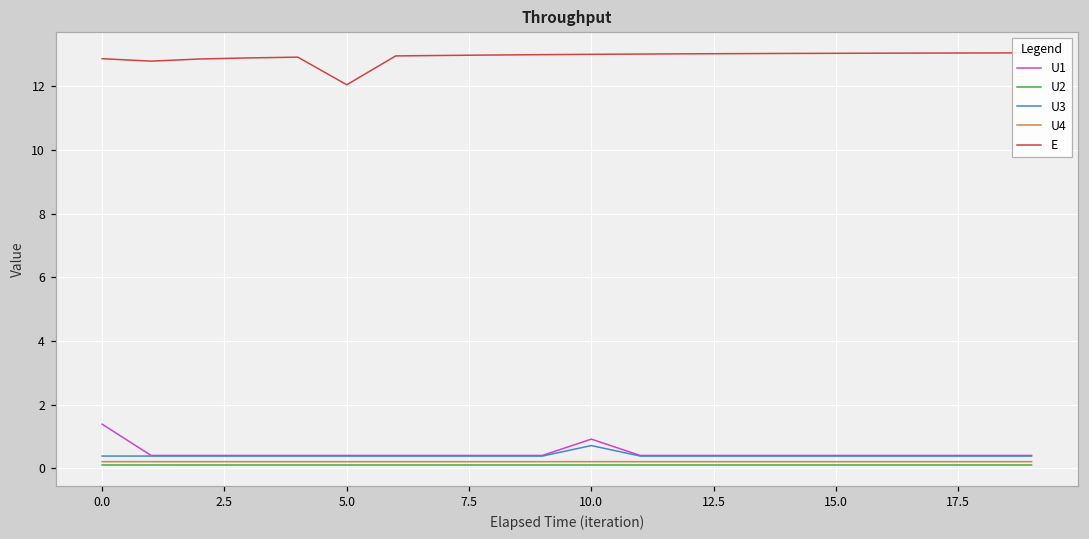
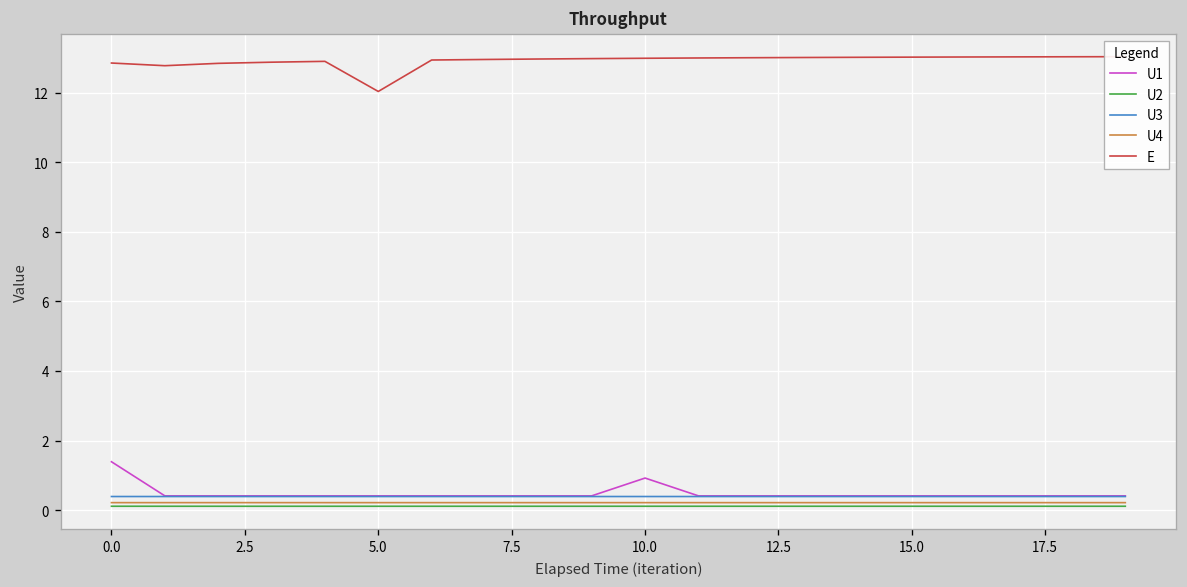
U3, 10.0: 0.7 -> 0.4
